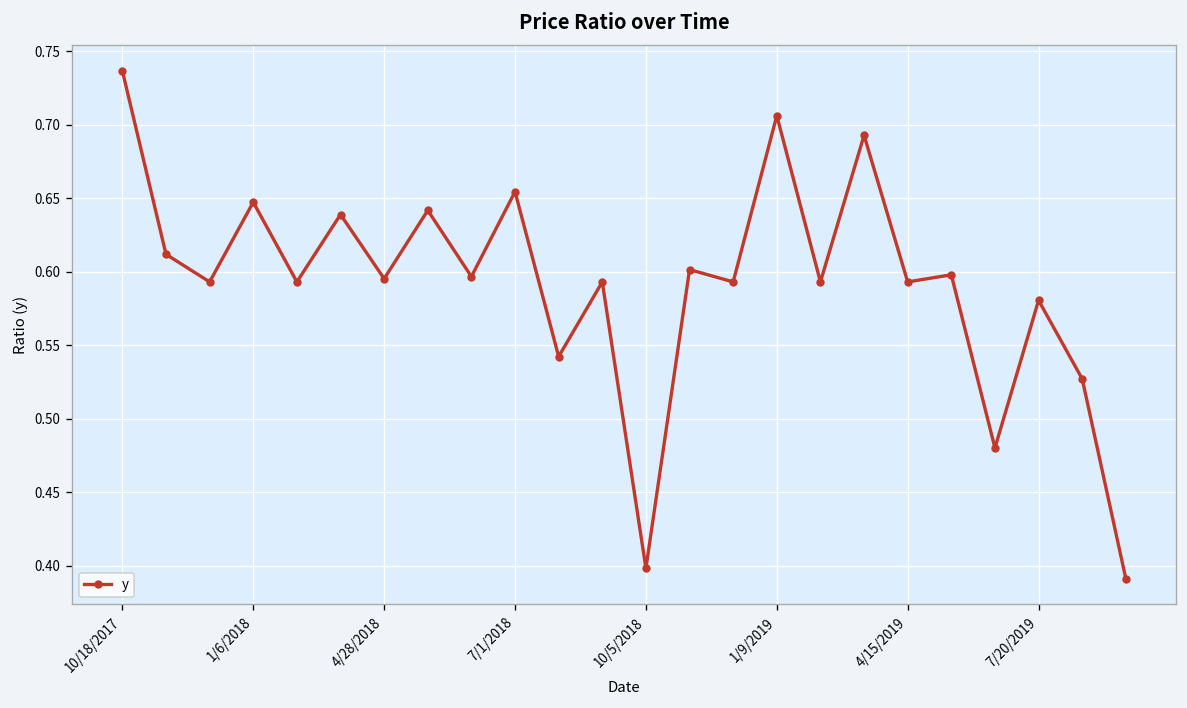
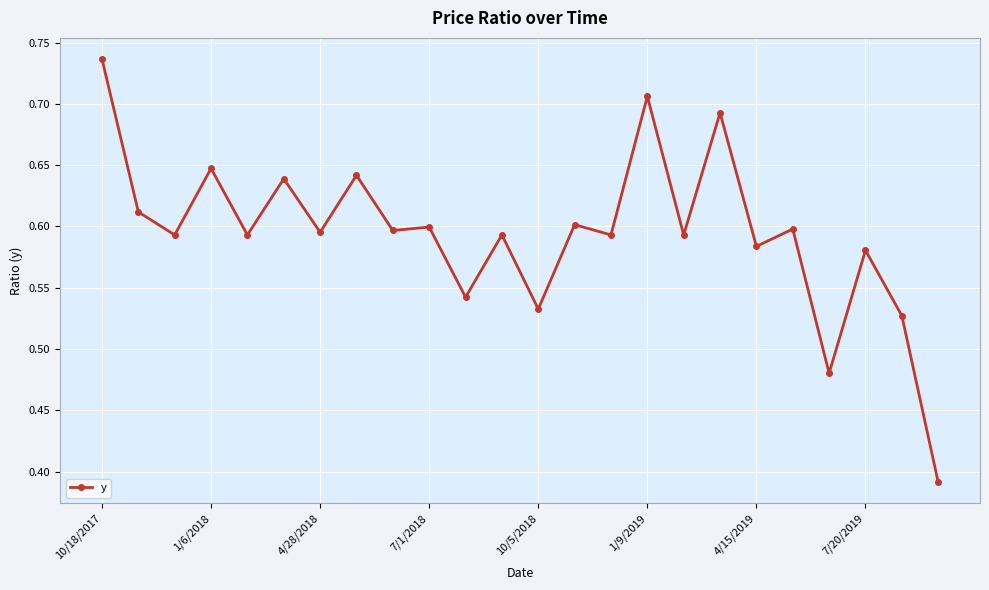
7/1/2018: 0.654 -> 0.600
10/5/2018: 0.398 -> 0.533
4/15/2019: 0.593 -> 0.584
